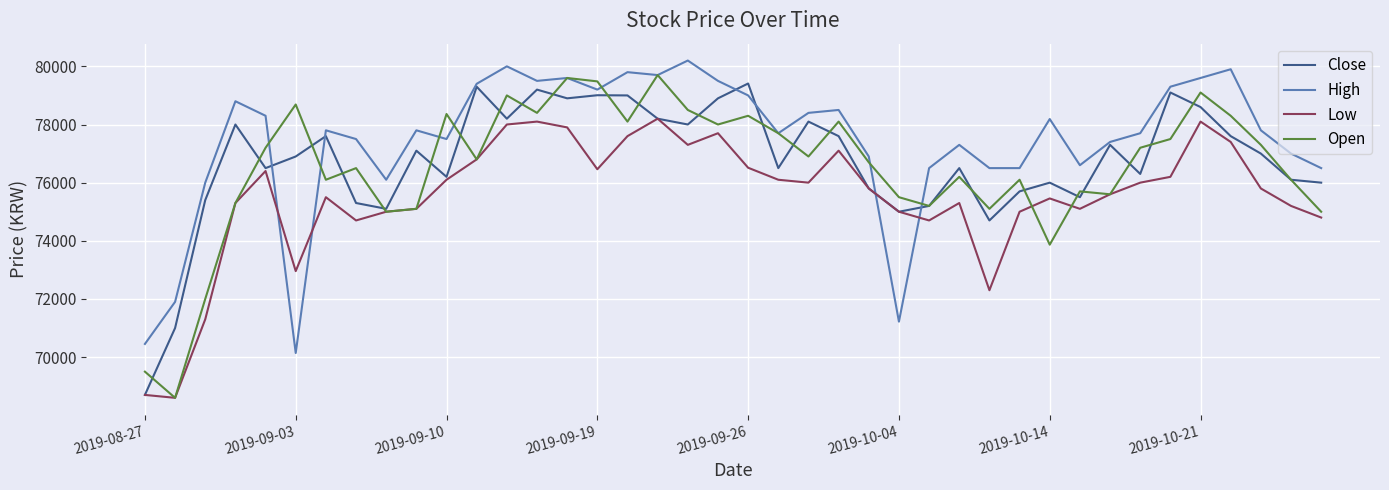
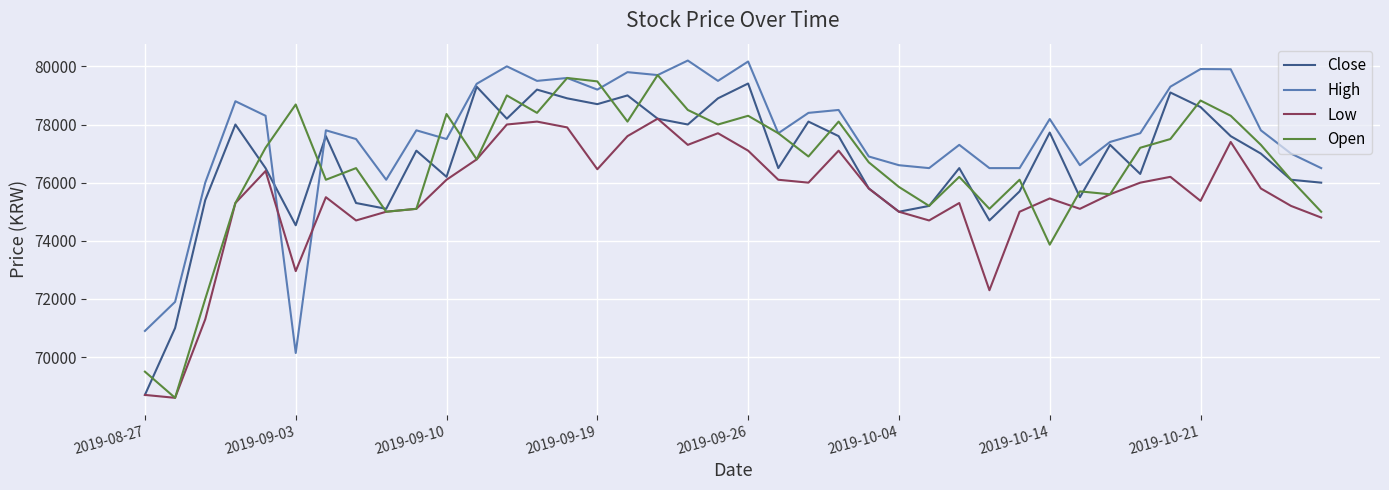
High, 2019-08-27: 70500 -> 70900
Close, 2019-09-03: 76900 -> 74500
Close, 2019-09-19: 79000 -> 78700
High, 2019-09-26: 79000 -> 80200
Low, 2019-09-26: 76500 -> 77100
High, 2019-10-04: 71200 -> 76600
Open, 2019-10-04: 75500 -> 75900
Close, 2019-10-14: 76000 -> 77700
High, 2019-10-21: 79600 -> 79900
Low, 2019-10-21: 78100 -> 75400
Open, 2019-10-21: 79100 -> 78800
